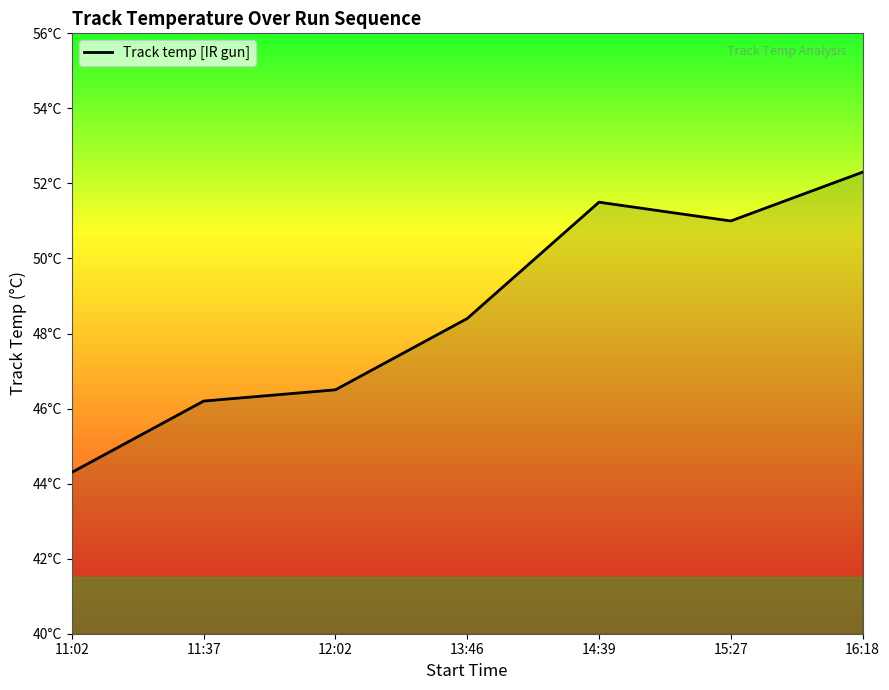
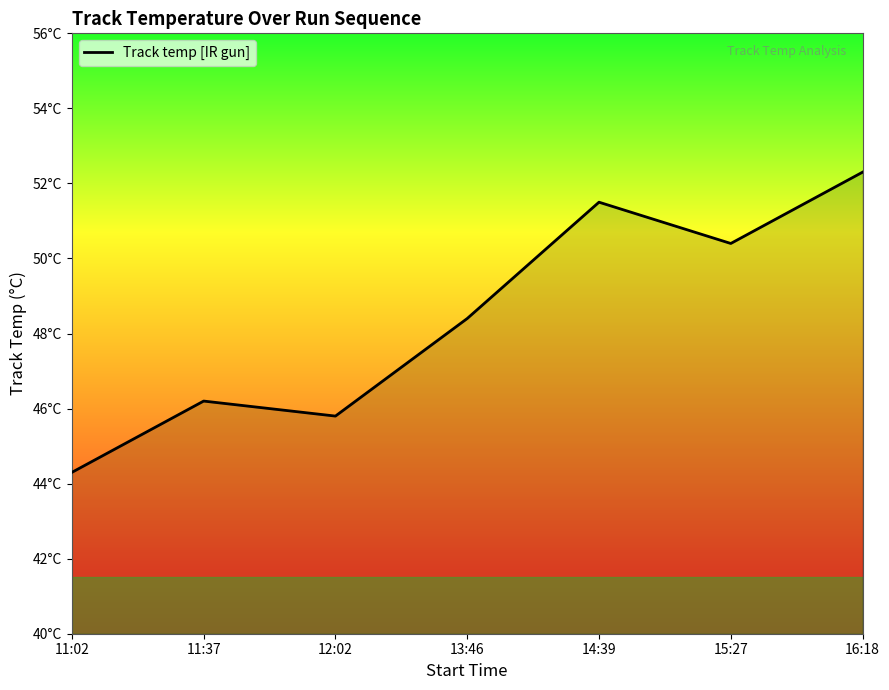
12:02: 46.5°C -> 45.8°C
15:27: 51.0°C -> 50.4°C
